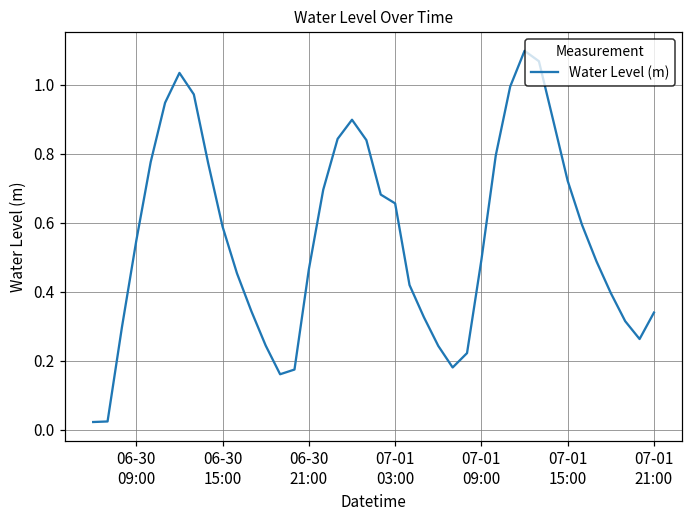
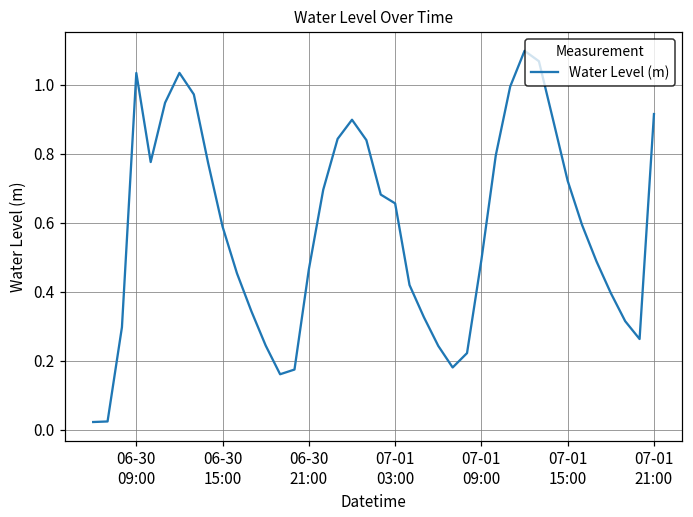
06-30 09:00: 0.55 -> 1.03
07-01 21:00: 0.34 -> 0.91
